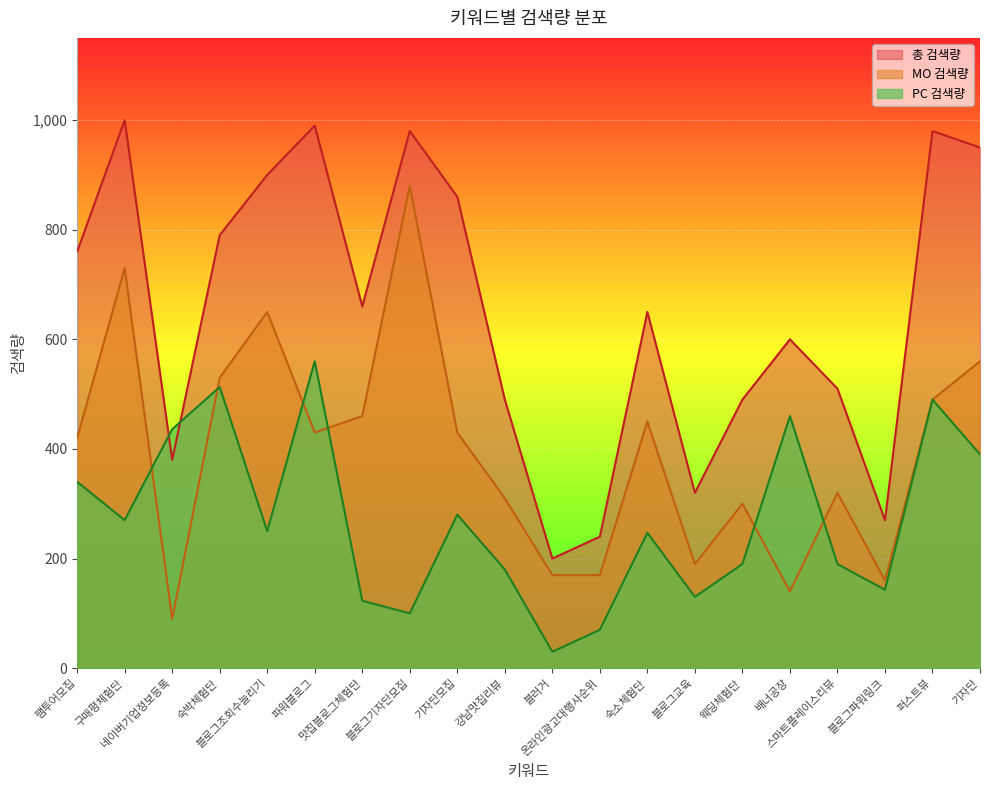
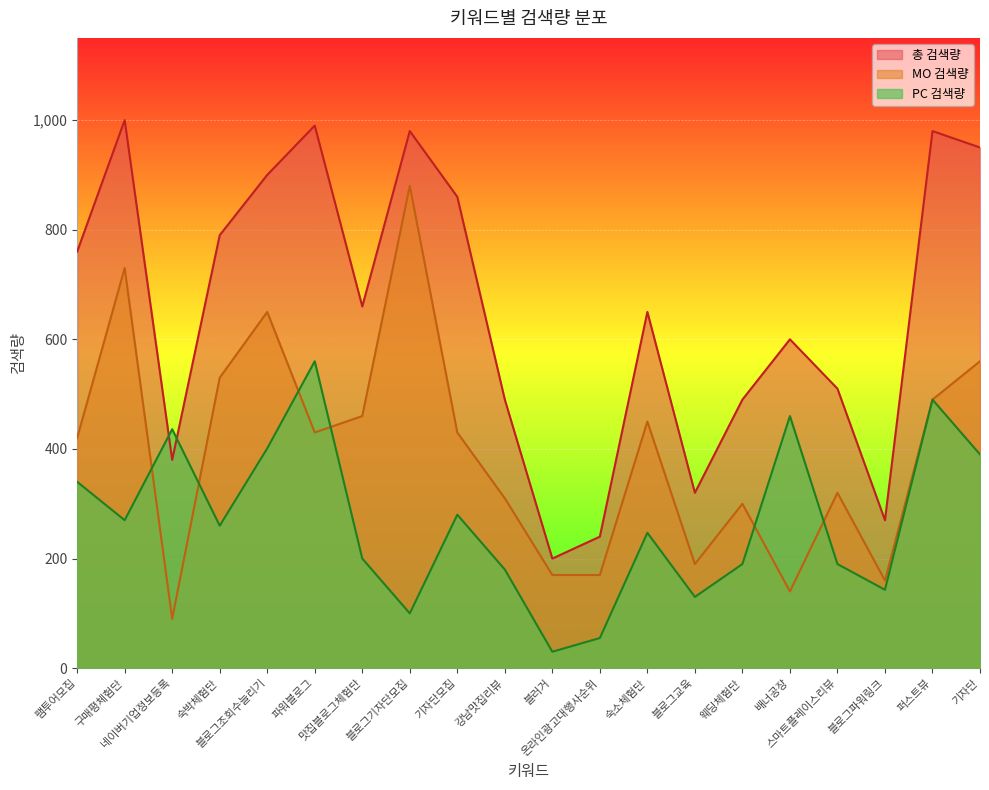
PC 검색량, 숙박체험단: 510 -> 260
PC 검색량, 블로그조회수늘리기: 250 -> 400
PC 검색량, 맛집블로그체험단: 120 -> 200
PC 검색량, 온라인광고대행사순위: 70 -> 60
